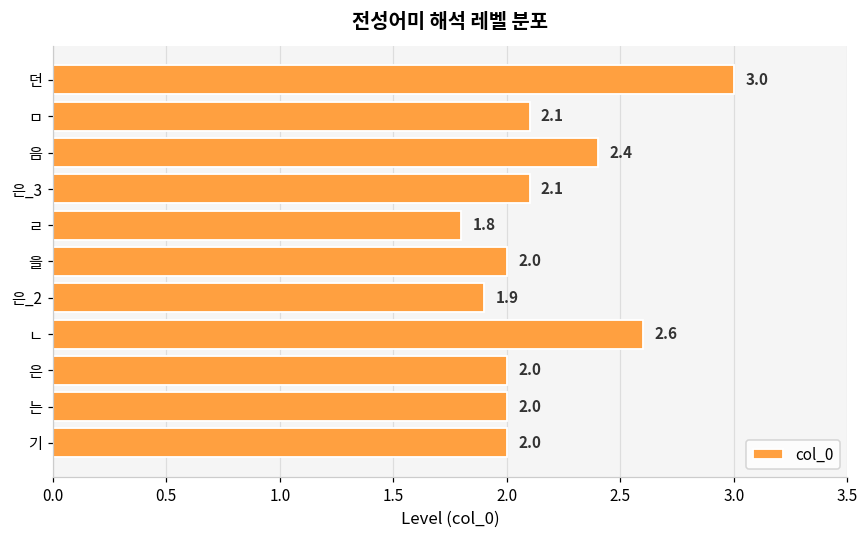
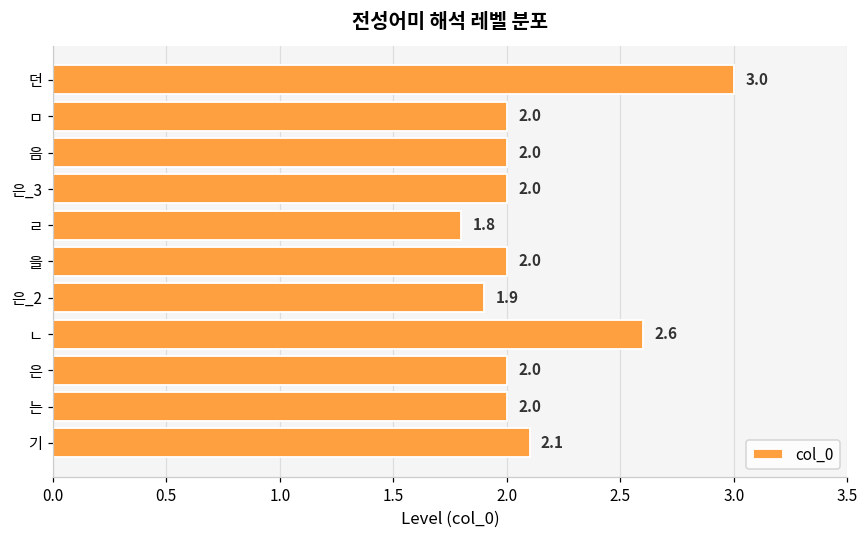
ㅁ: 2.1 -> 2.0
음: 2.4 -> 2.0
은_3: 2.1 -> 2.0
기: 2.0 -> 2.1
